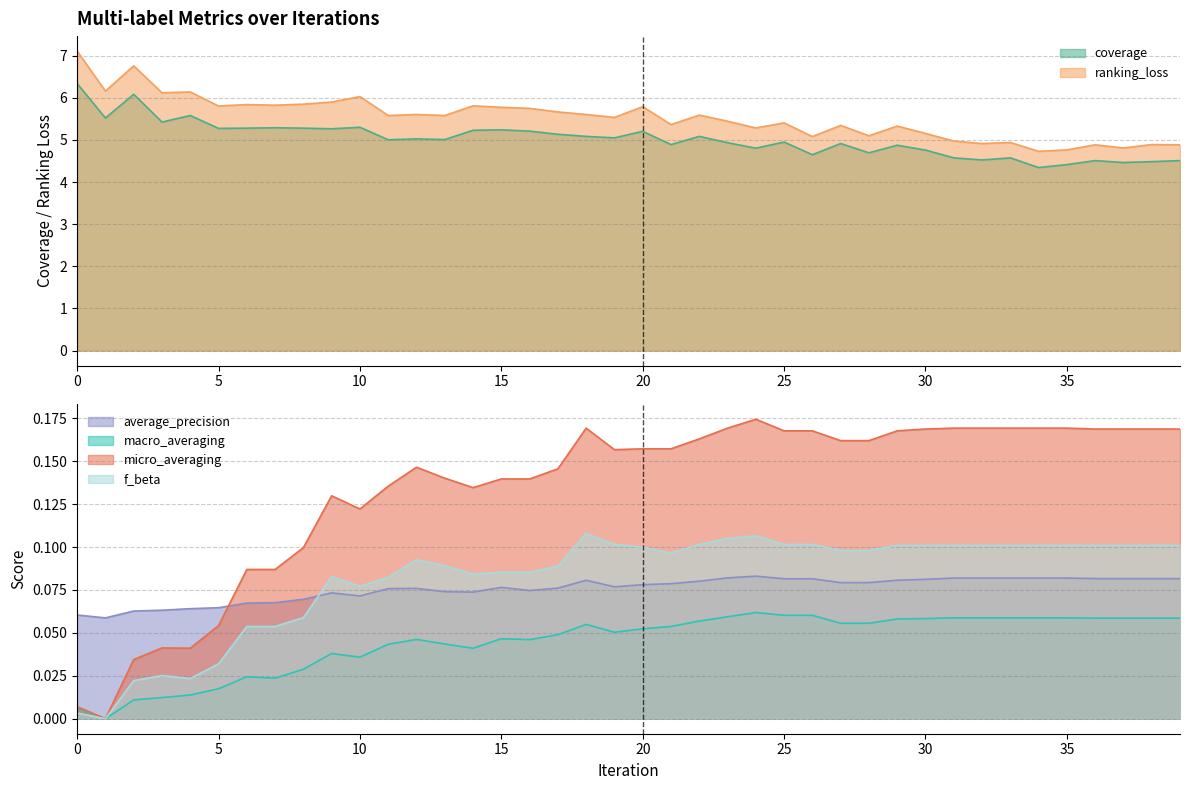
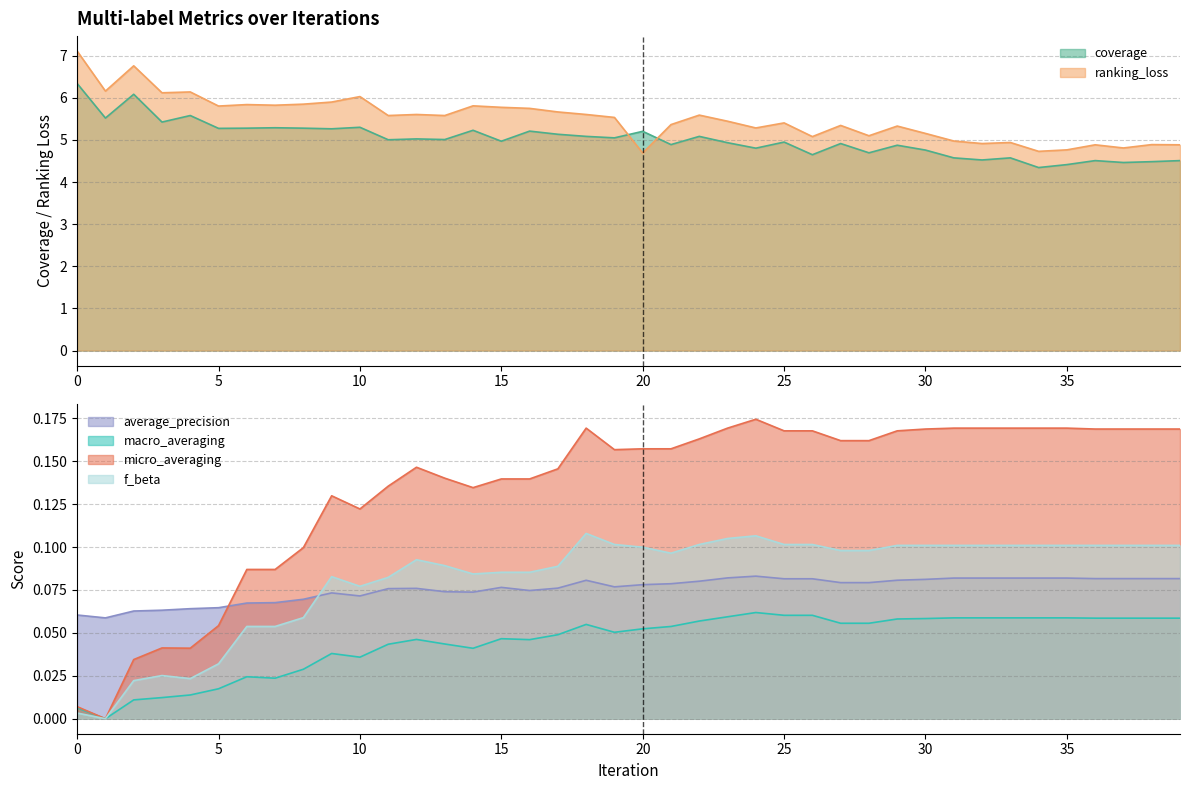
Multi-label Metrics over Iterations, coverage, 15: 5.2 -> 5.0
Multi-label Metrics over Iterations, ranking_loss, 20: 5.8 -> 4.7
